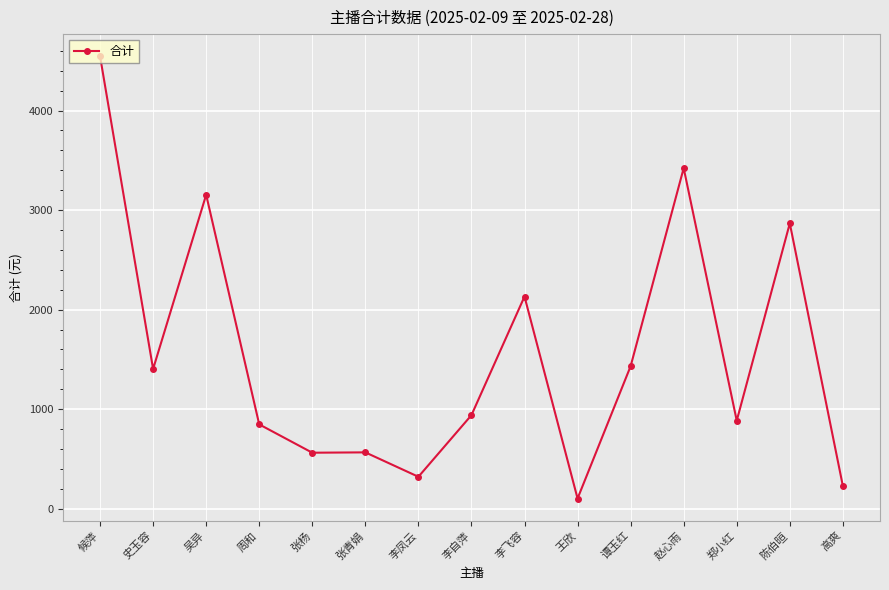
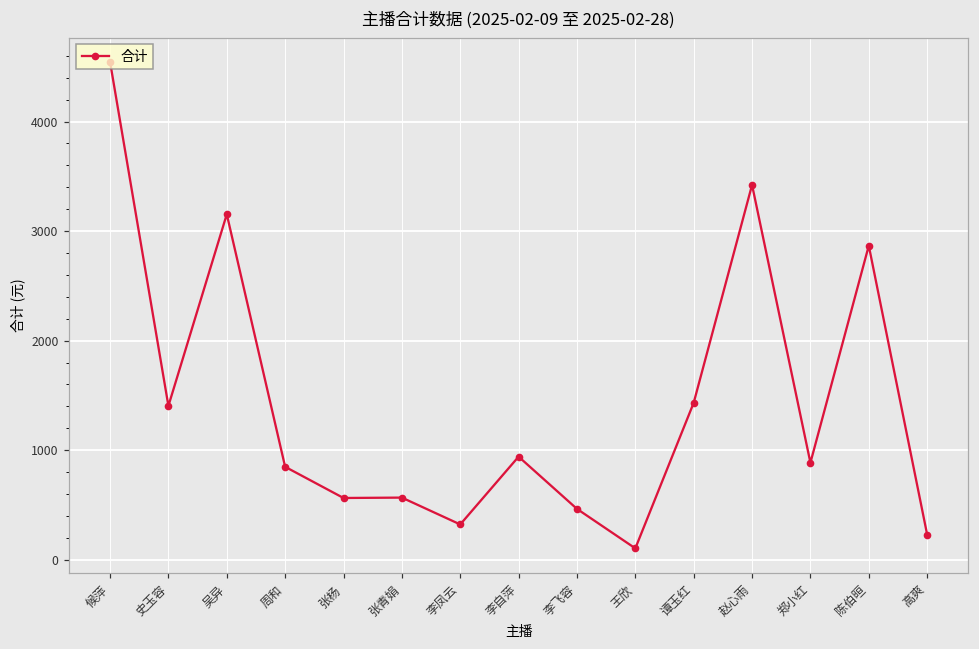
李飞容: 2100 -> 500
